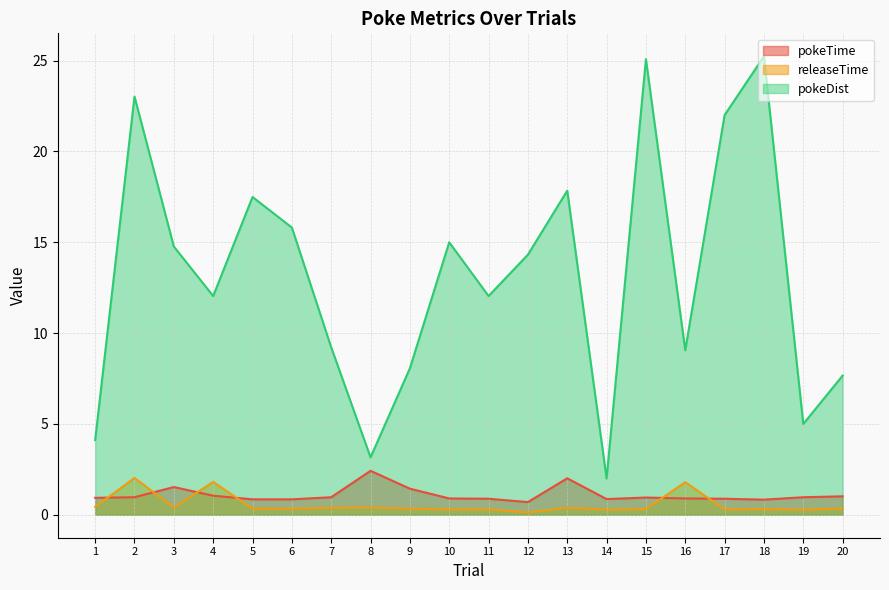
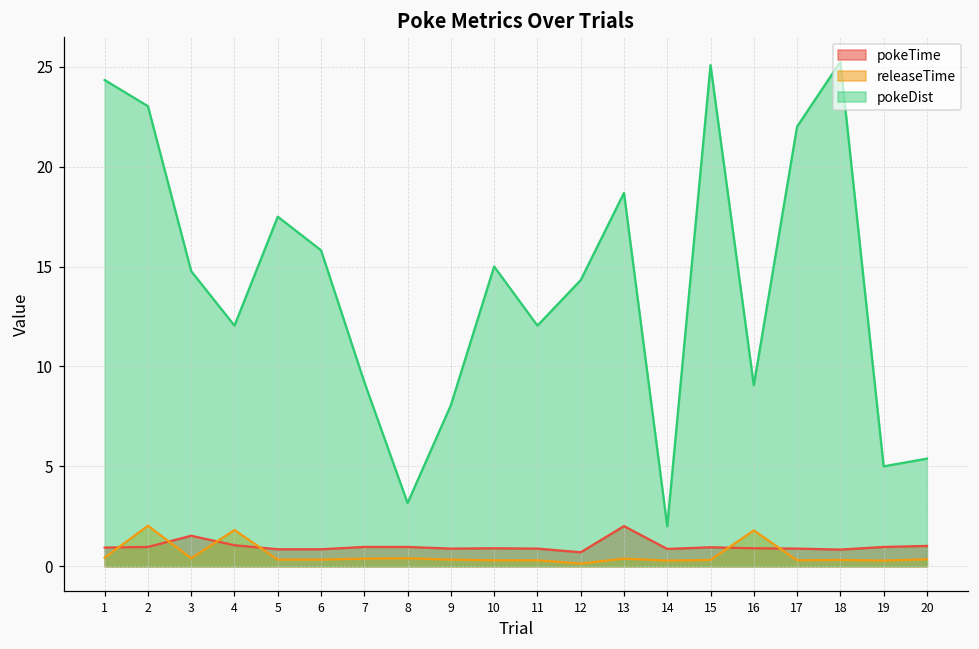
pokeDist, 1: 4.1 -> 24.3
pokeTime, 8: 2.4 -> 1.0
pokeTime, 9: 1.4 -> 0.9
pokeDist, 13: 17.8 -> 18.7
pokeDist, 20: 7.7 -> 5.4
